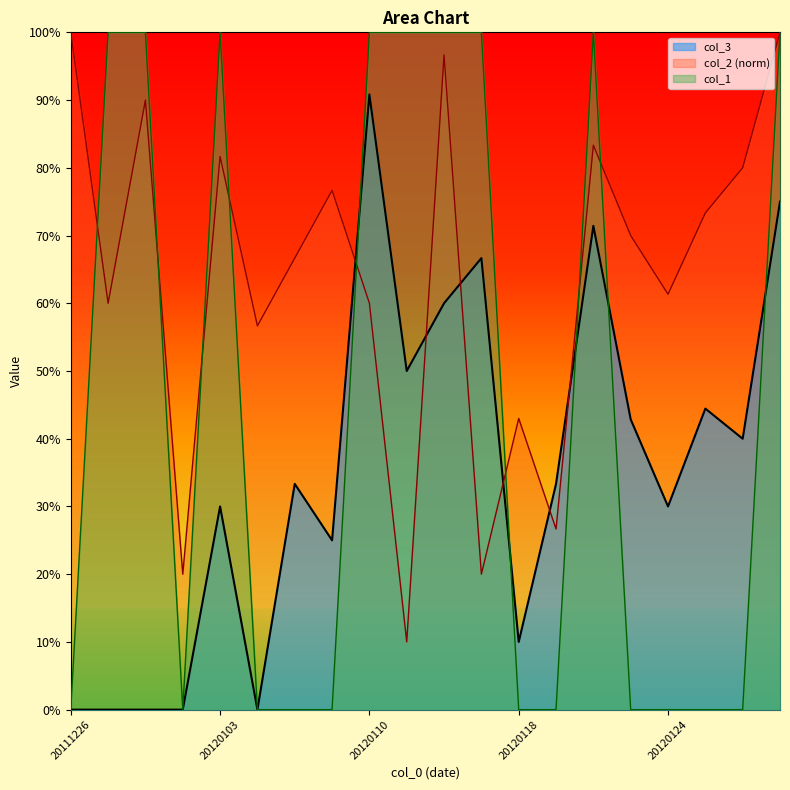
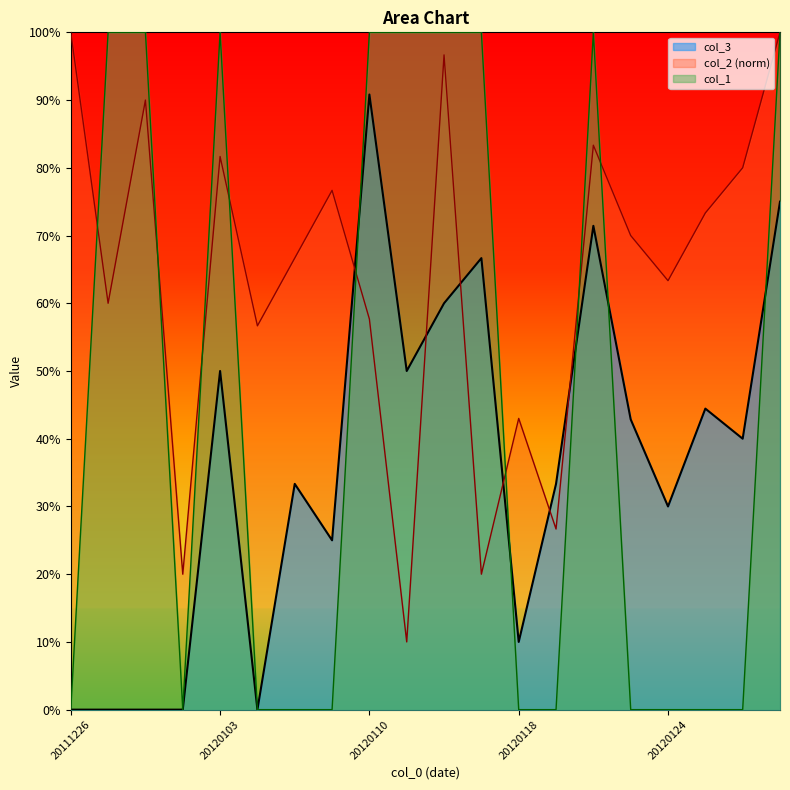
col_3, 20120103: 30% -> 50%
col_2 (norm), 20120110: 60% -> 58%
col_2 (norm), 20120124: 61% -> 63%
